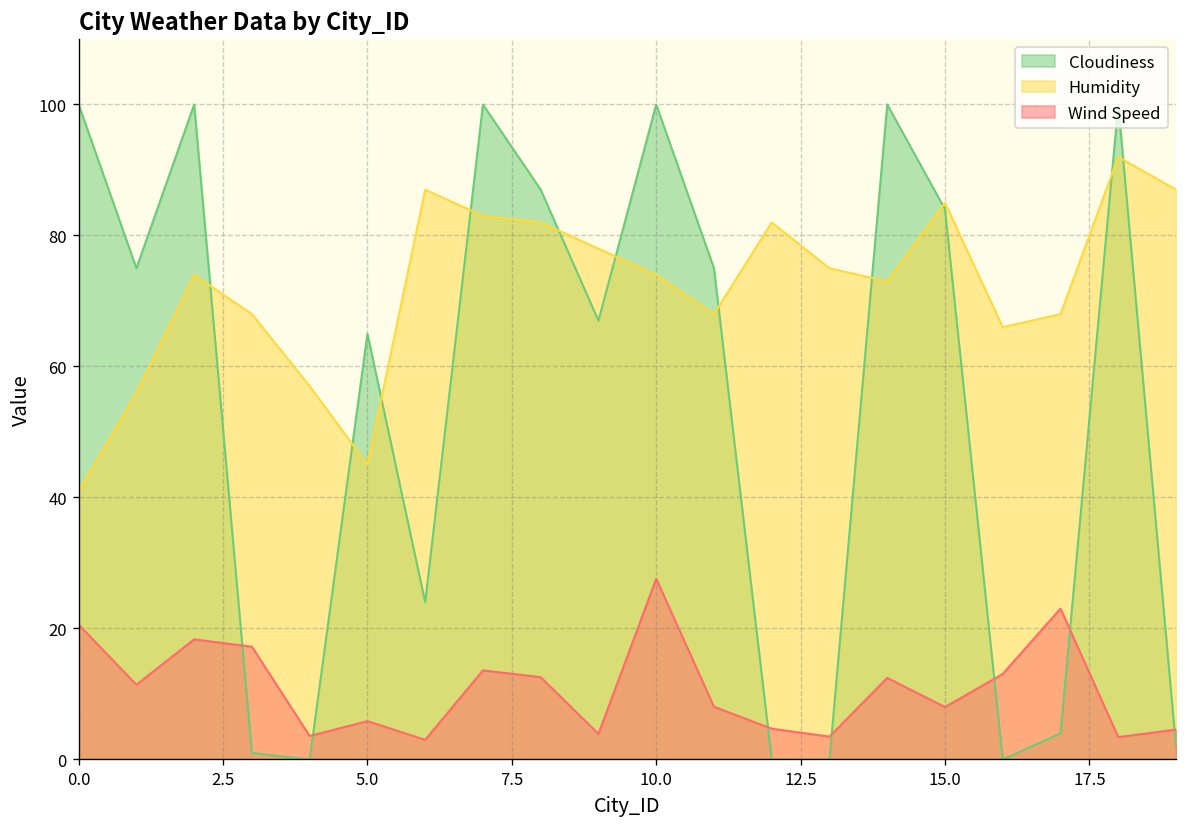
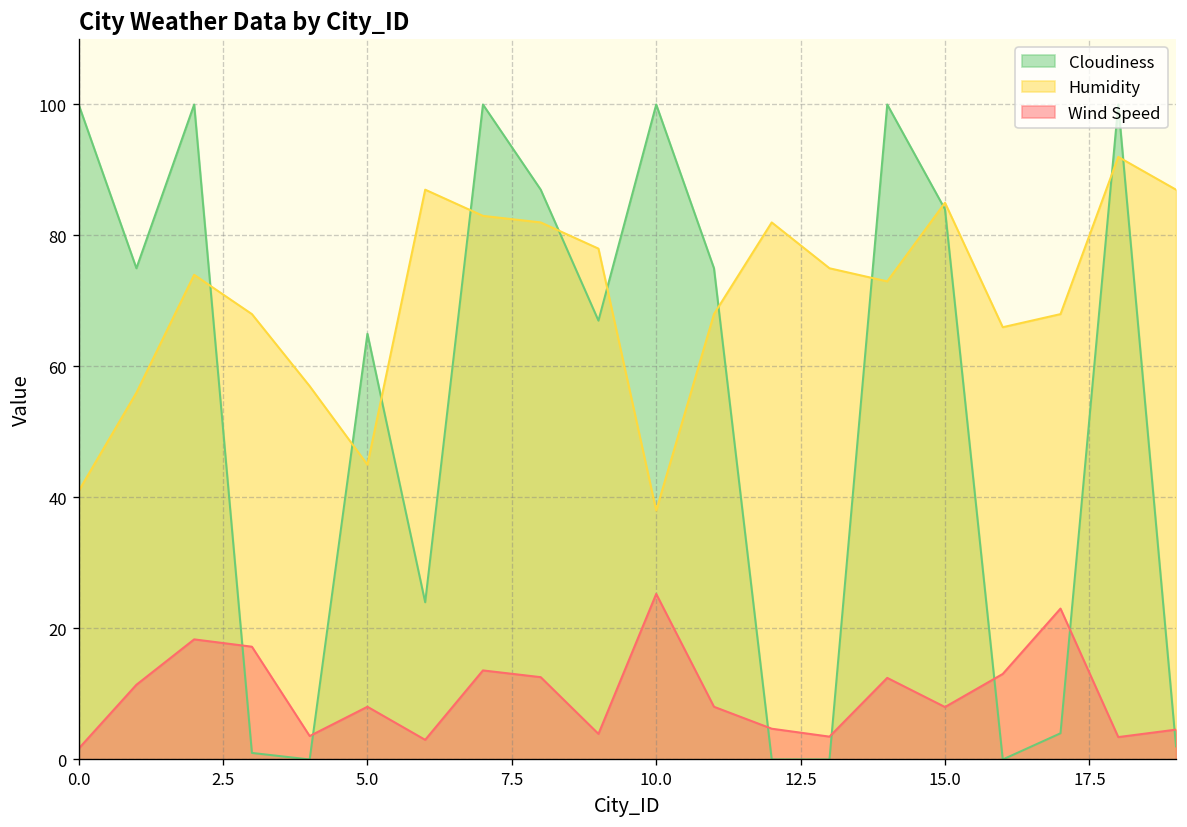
Wind Speed, 0.0: 21 -> 2
Wind Speed, 5.0: 6 -> 8
Humidity, 10.0: 74 -> 38
Wind Speed, 10.0: 28 -> 25
